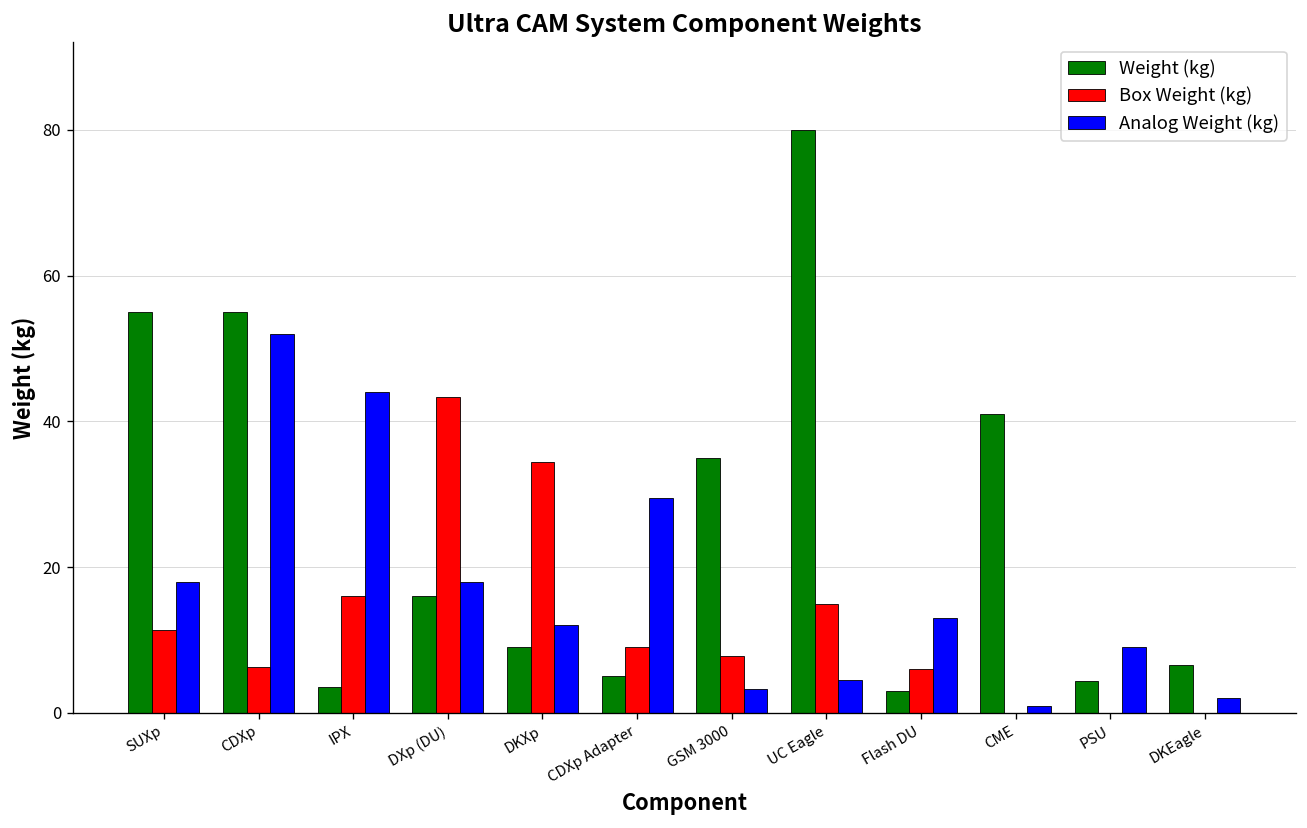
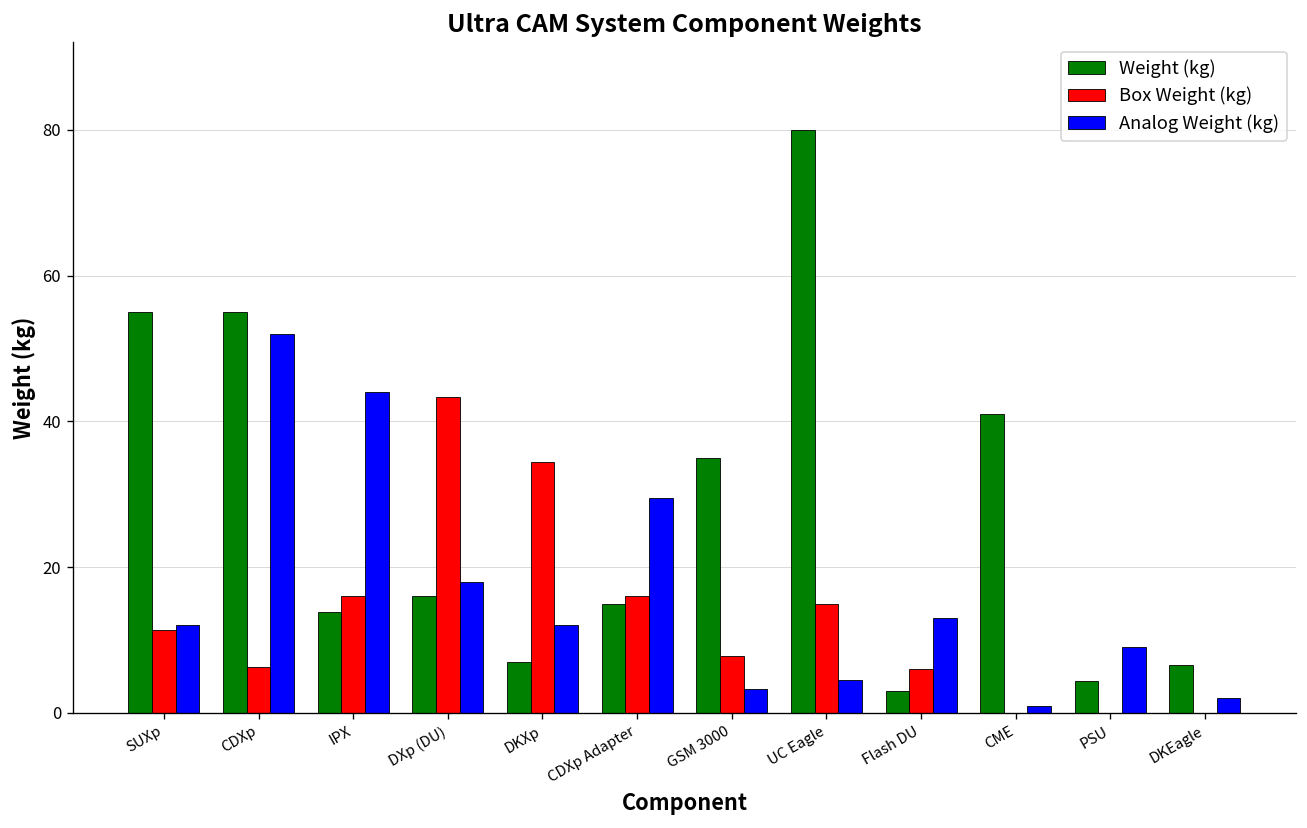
Analog Weight (kg), SUXp: 18 -> 12
Weight (kg), IPX: 4 -> 14
Weight (kg), DKXp: 9 -> 7
Weight (kg), CDXp Adapter: 5 -> 15
Box Weight (kg), CDXp Adapter: 9 -> 16
